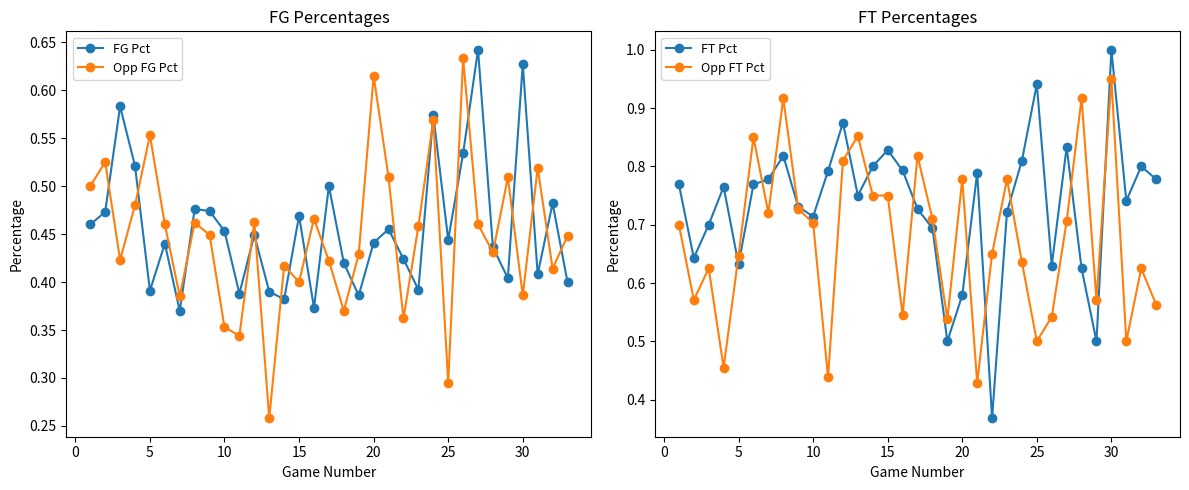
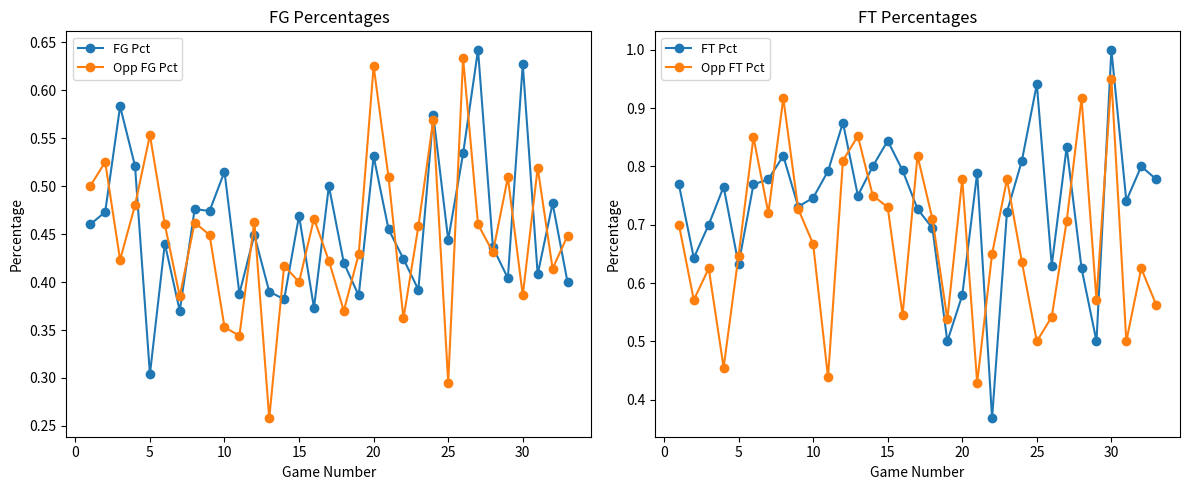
FG Percentages, FG Pct, 5: 0.39 -> 0.30
FG Percentages, FG Pct, 10: 0.45 -> 0.52
FG Percentages, FG Pct, 20: 0.44 -> 0.53
FG Percentages, Opp FG Pct, 20: 0.62 -> 0.63
FT Percentages, FT Pct, 10: 0.71 -> 0.75
FT Percentages, Opp FT Pct, 10: 0.70 -> 0.67
FT Percentages, FT Pct, 15: 0.83 -> 0.84
FT Percentages, Opp FT Pct, 15: 0.75 -> 0.73
